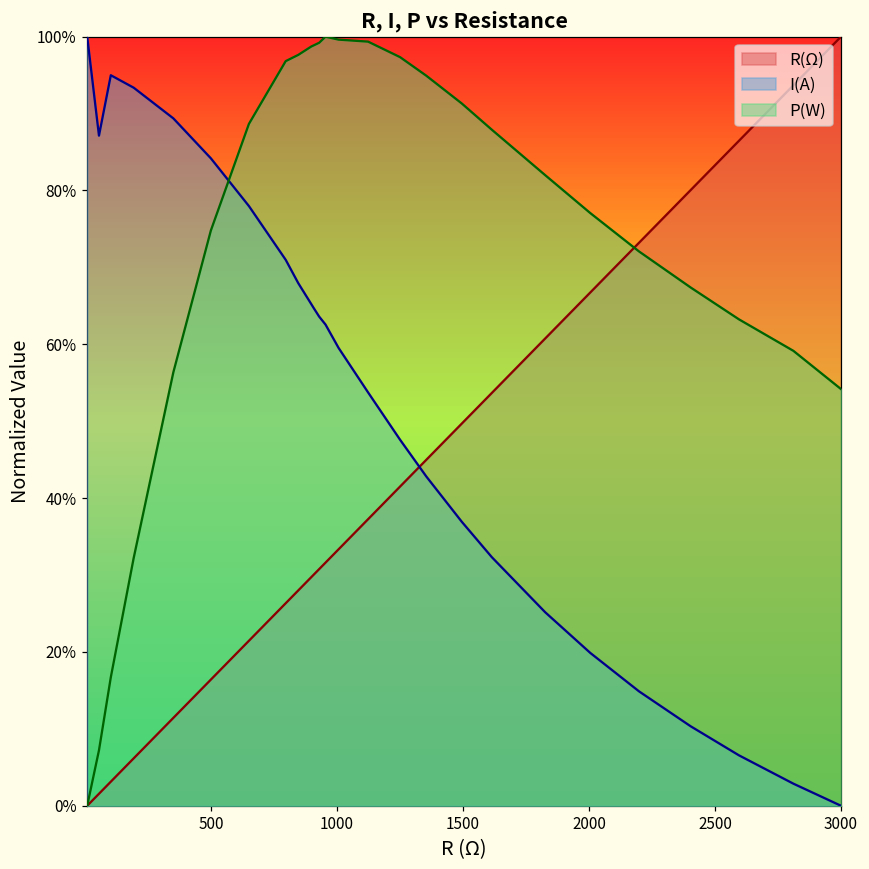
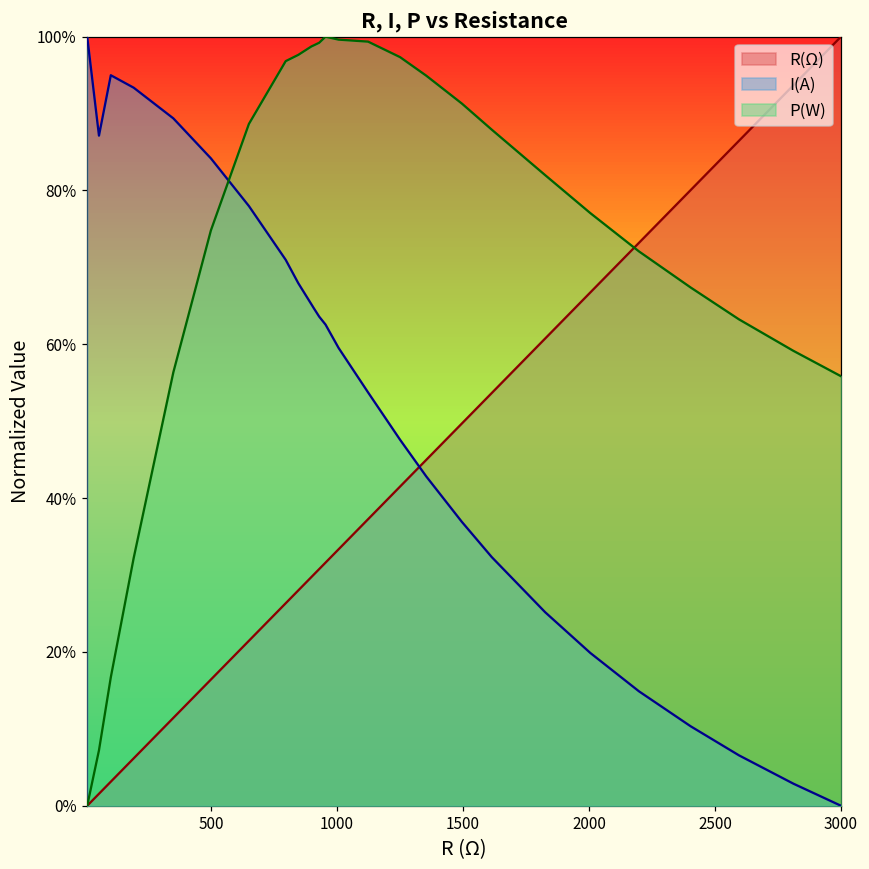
P(W), 3000: 54% -> 56%
